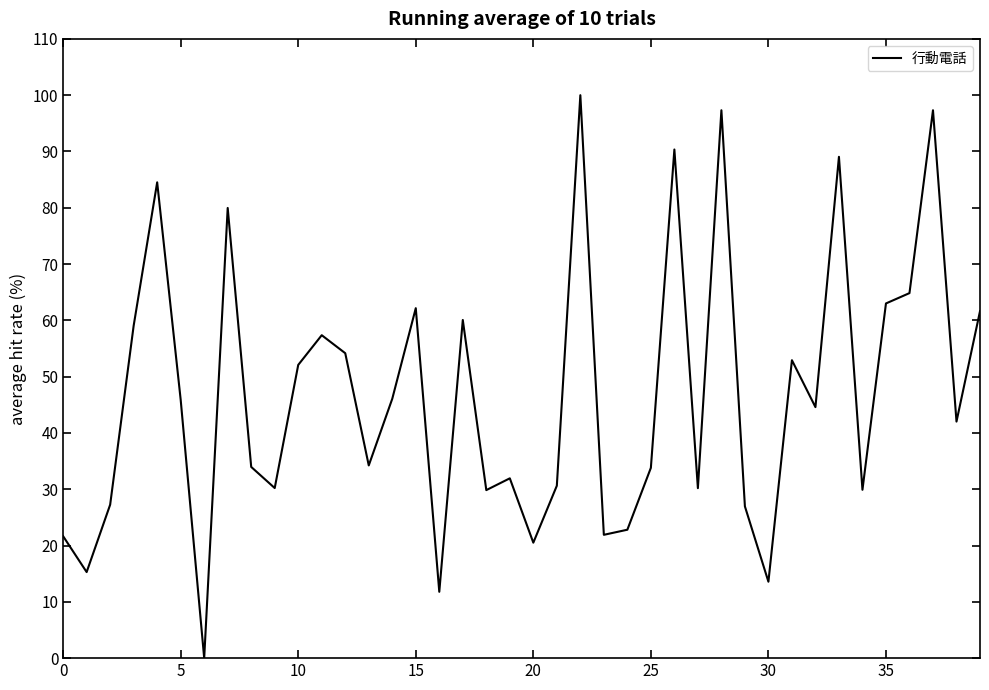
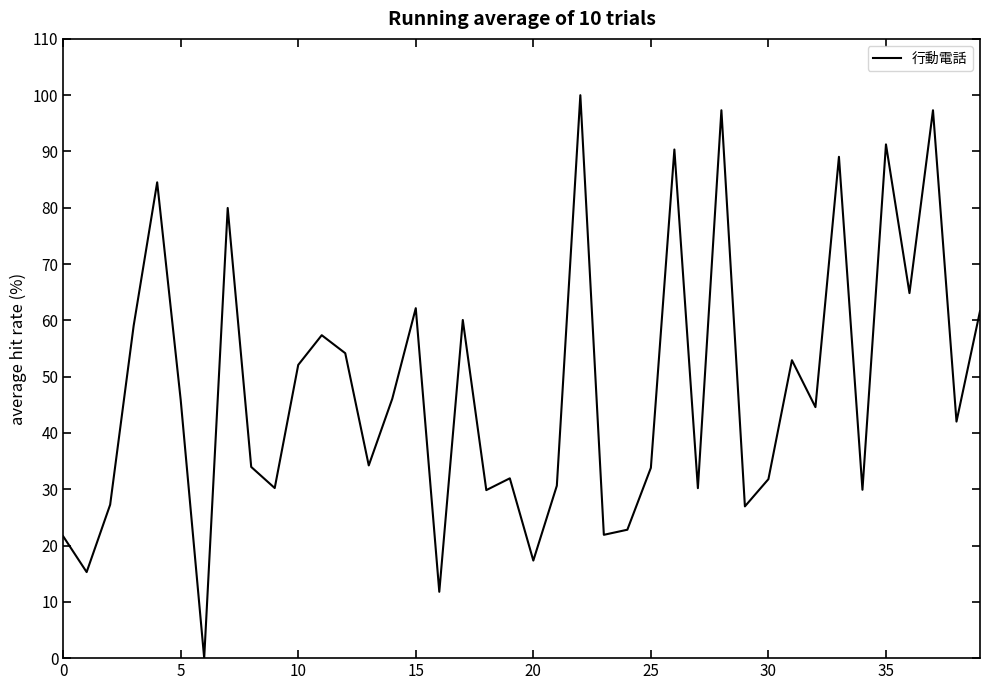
20: 21 -> 17
30: 14 -> 32
35: 63 -> 91
